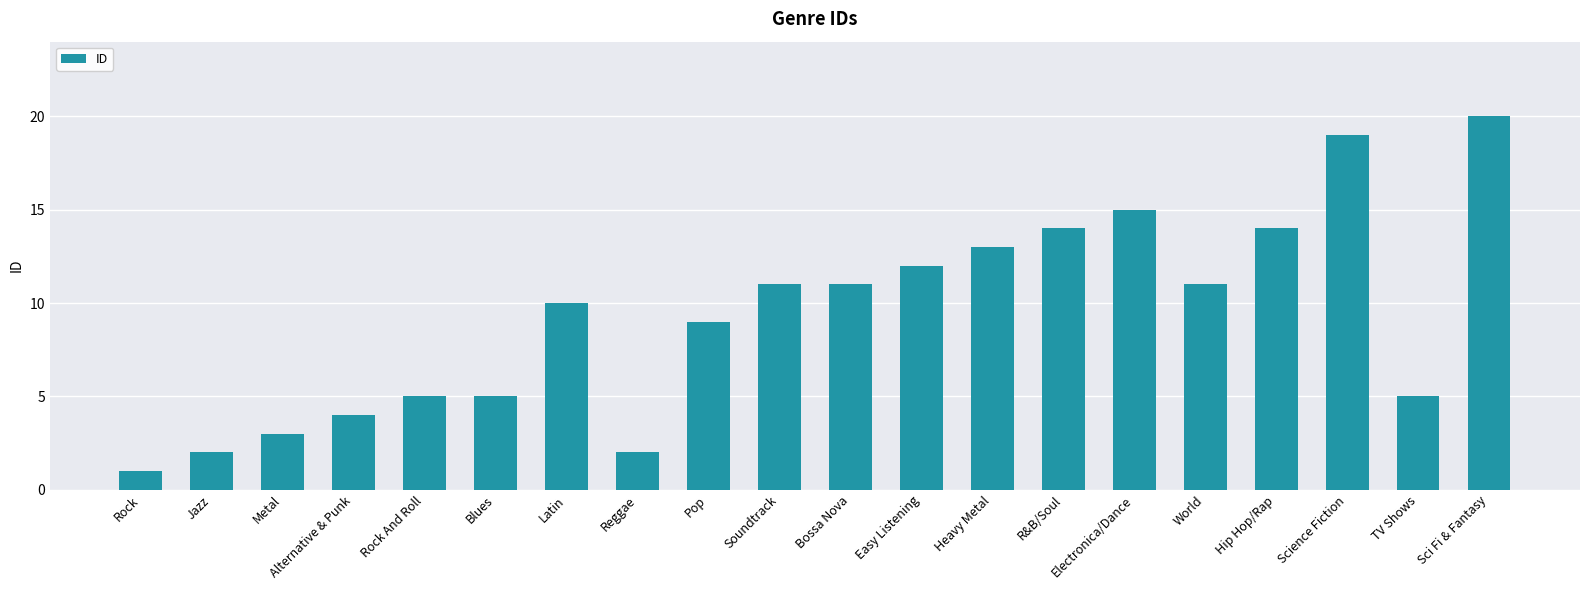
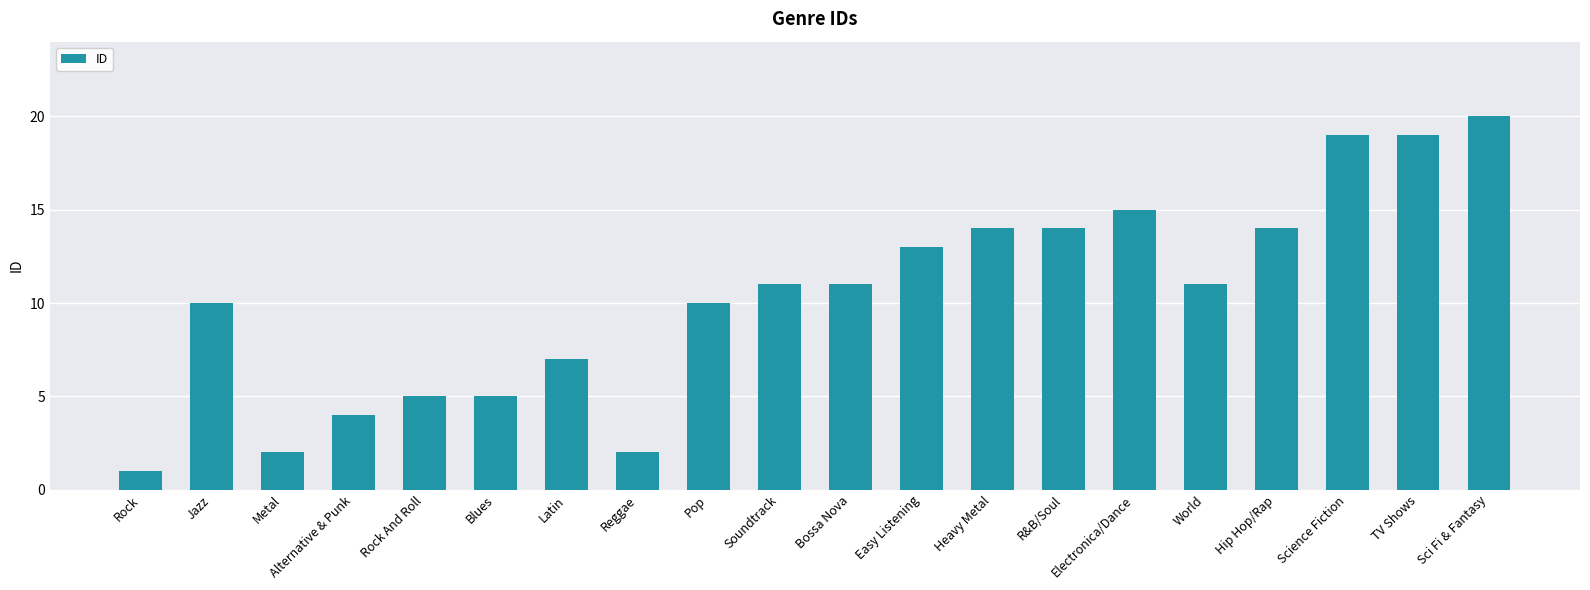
Jazz: 2 -> 10
Metal: 3 -> 2
Latin: 10 -> 7
Pop: 9 -> 10
Easy Listening: 12 -> 13
Heavy Metal: 13 -> 14
TV Shows: 5 -> 19
